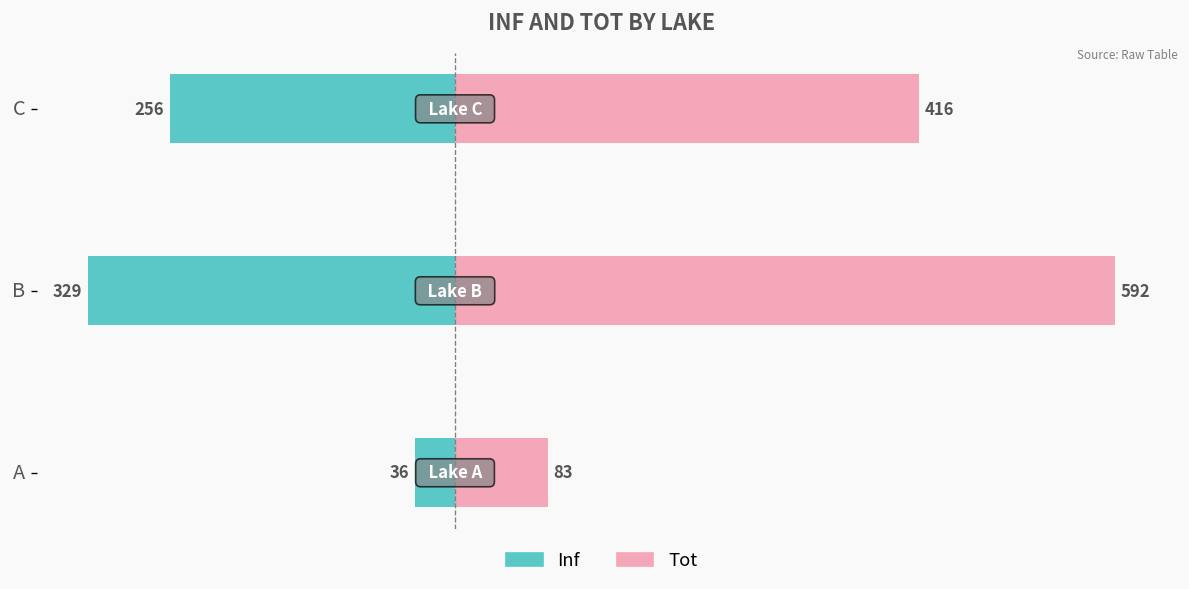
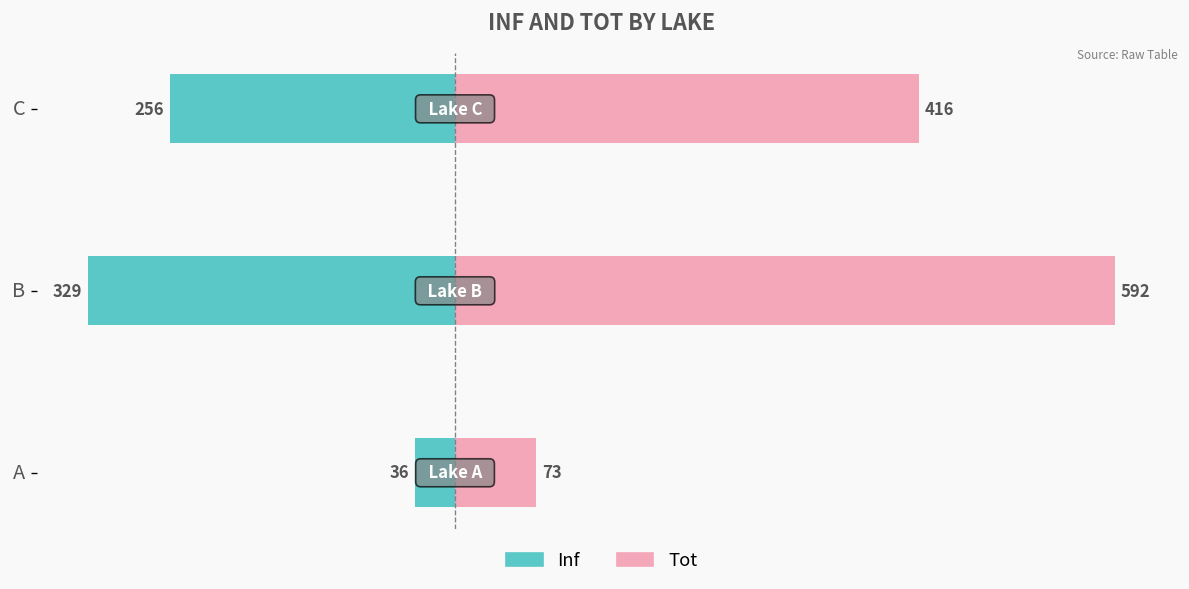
Tot, A: 83 -> 73
